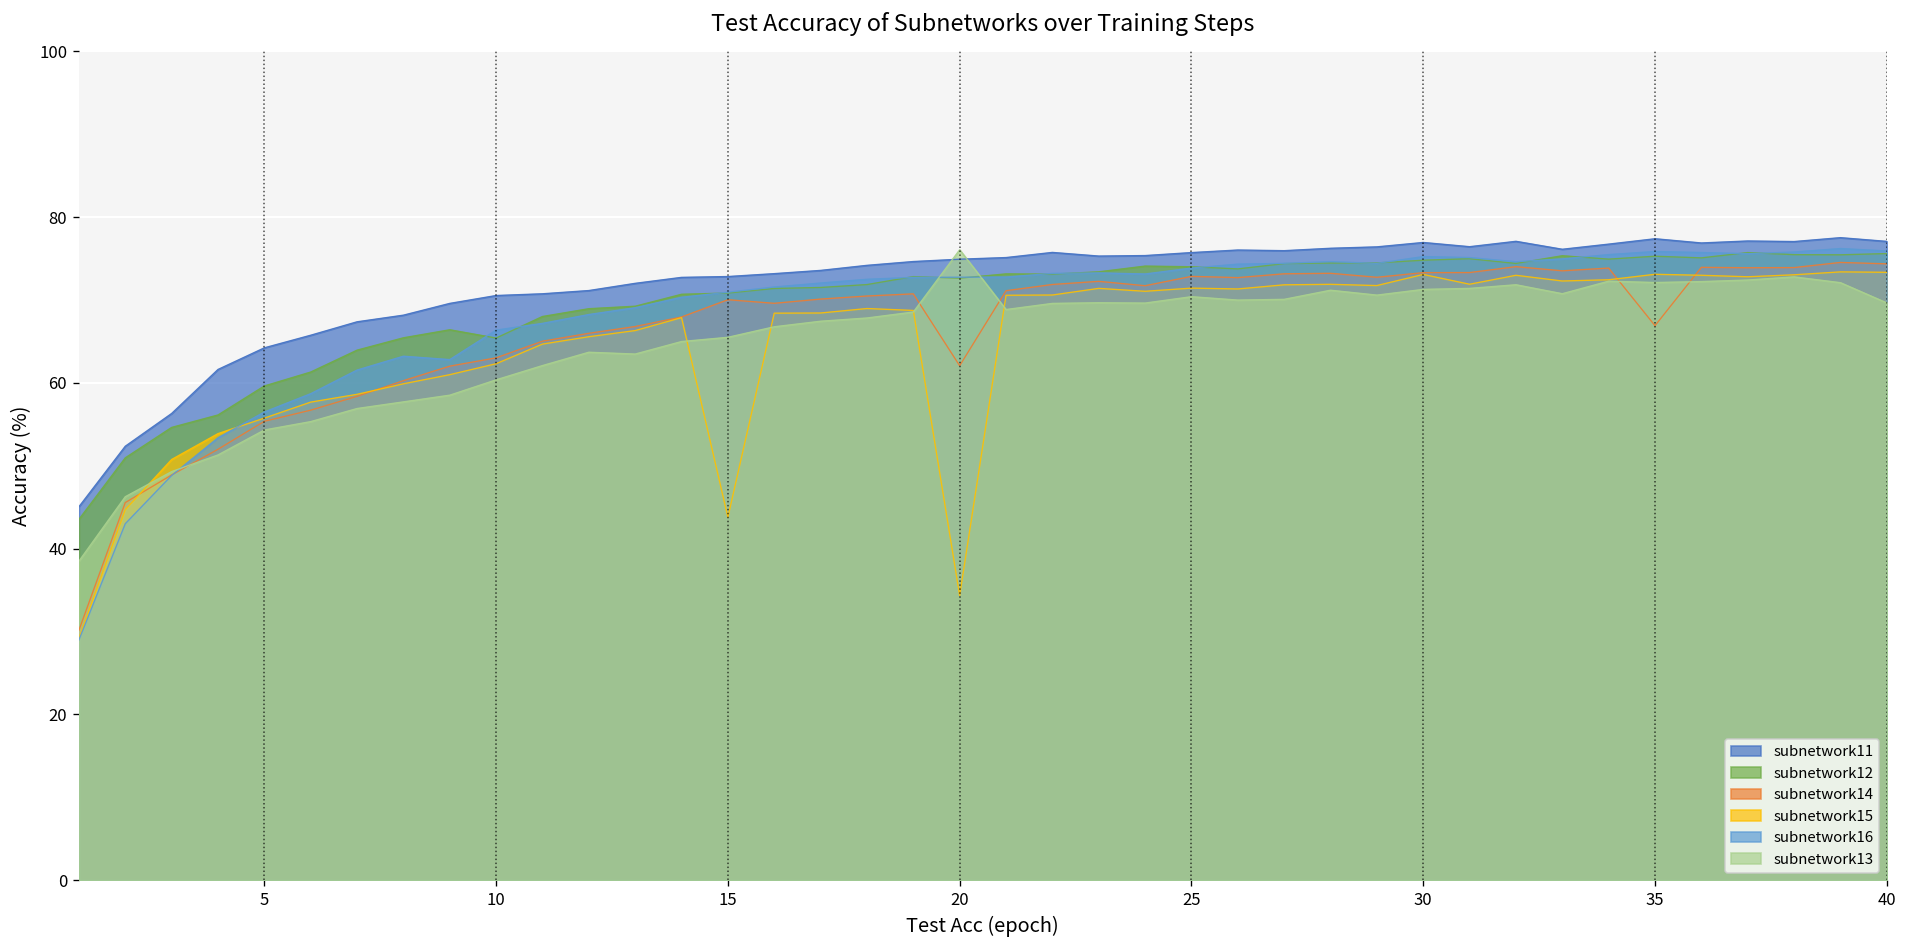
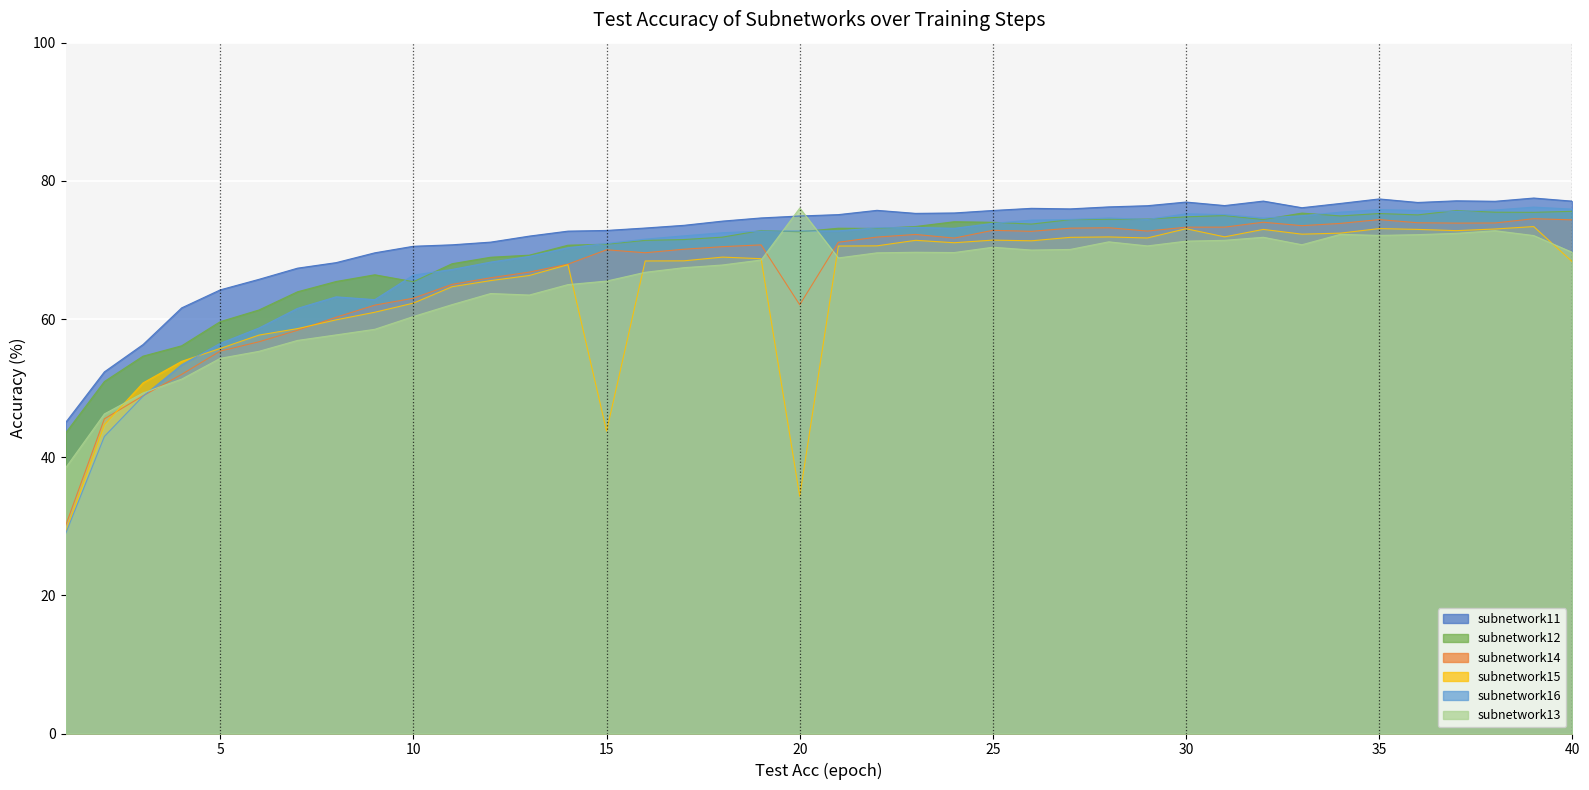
subnetwork14, 35: 67 -> 74
subnetwork15, 40: 73 -> 68
